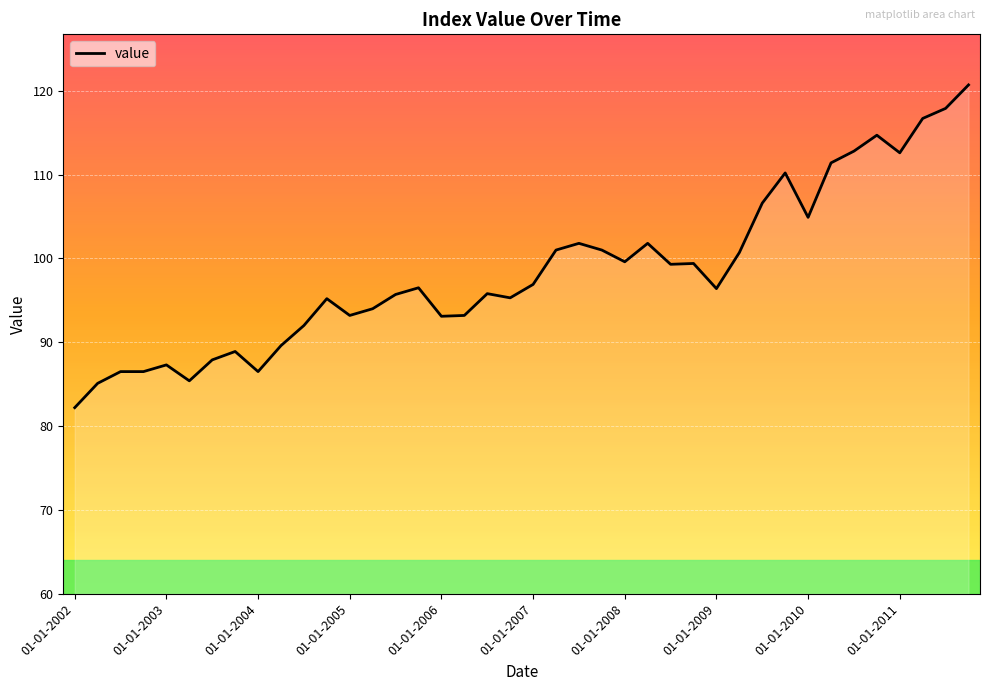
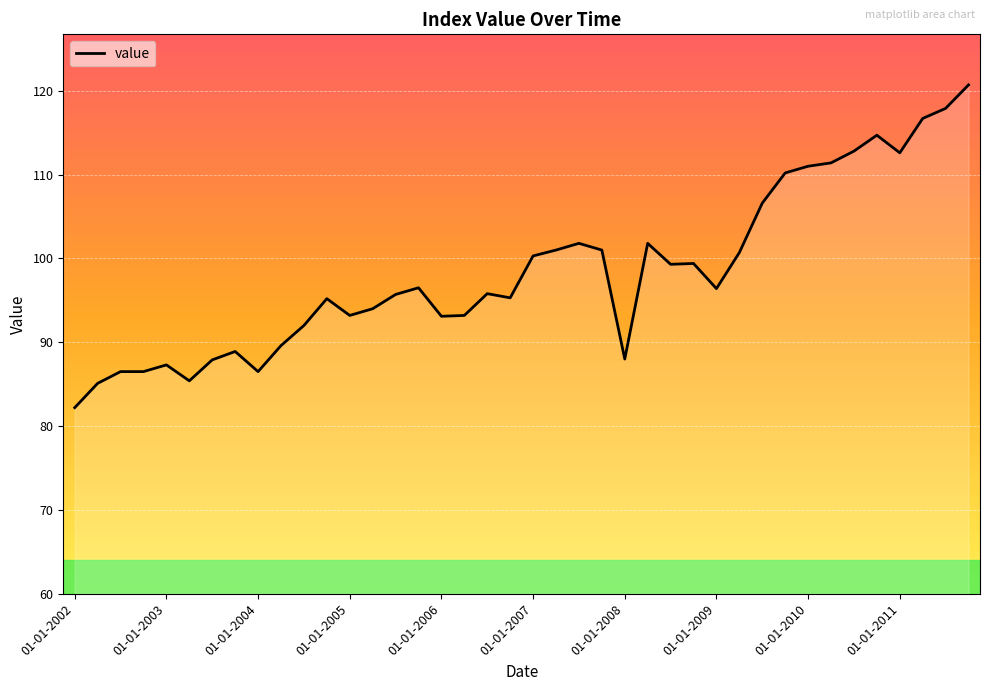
01-01-2007: 97 -> 100
01-01-2008: 100 -> 88
01-01-2010: 105 -> 111
